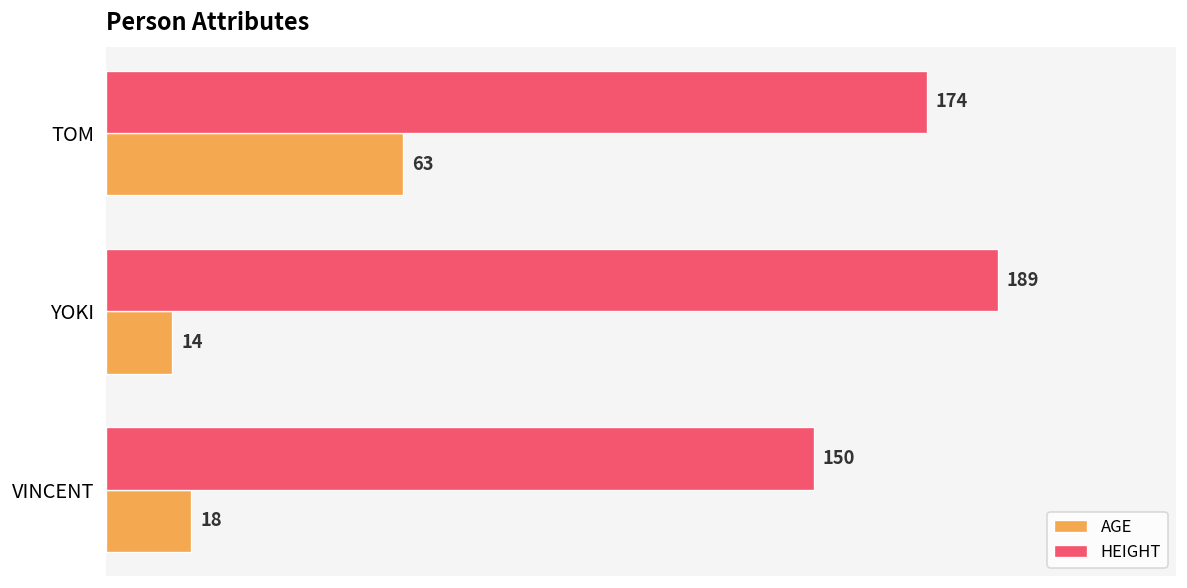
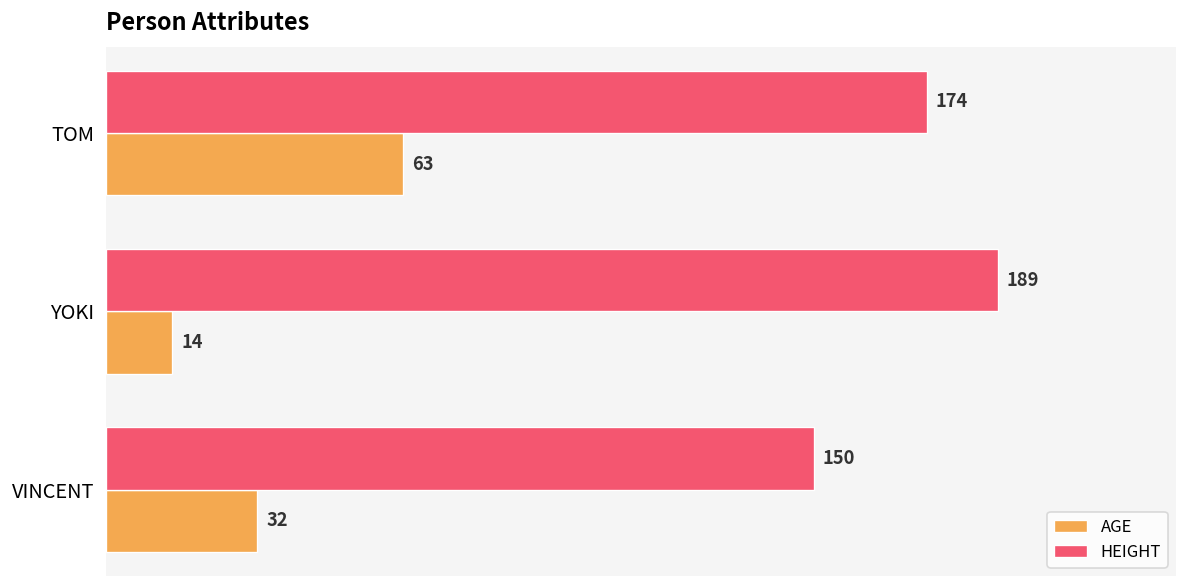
AGE, VINCENT: 18 -> 32
